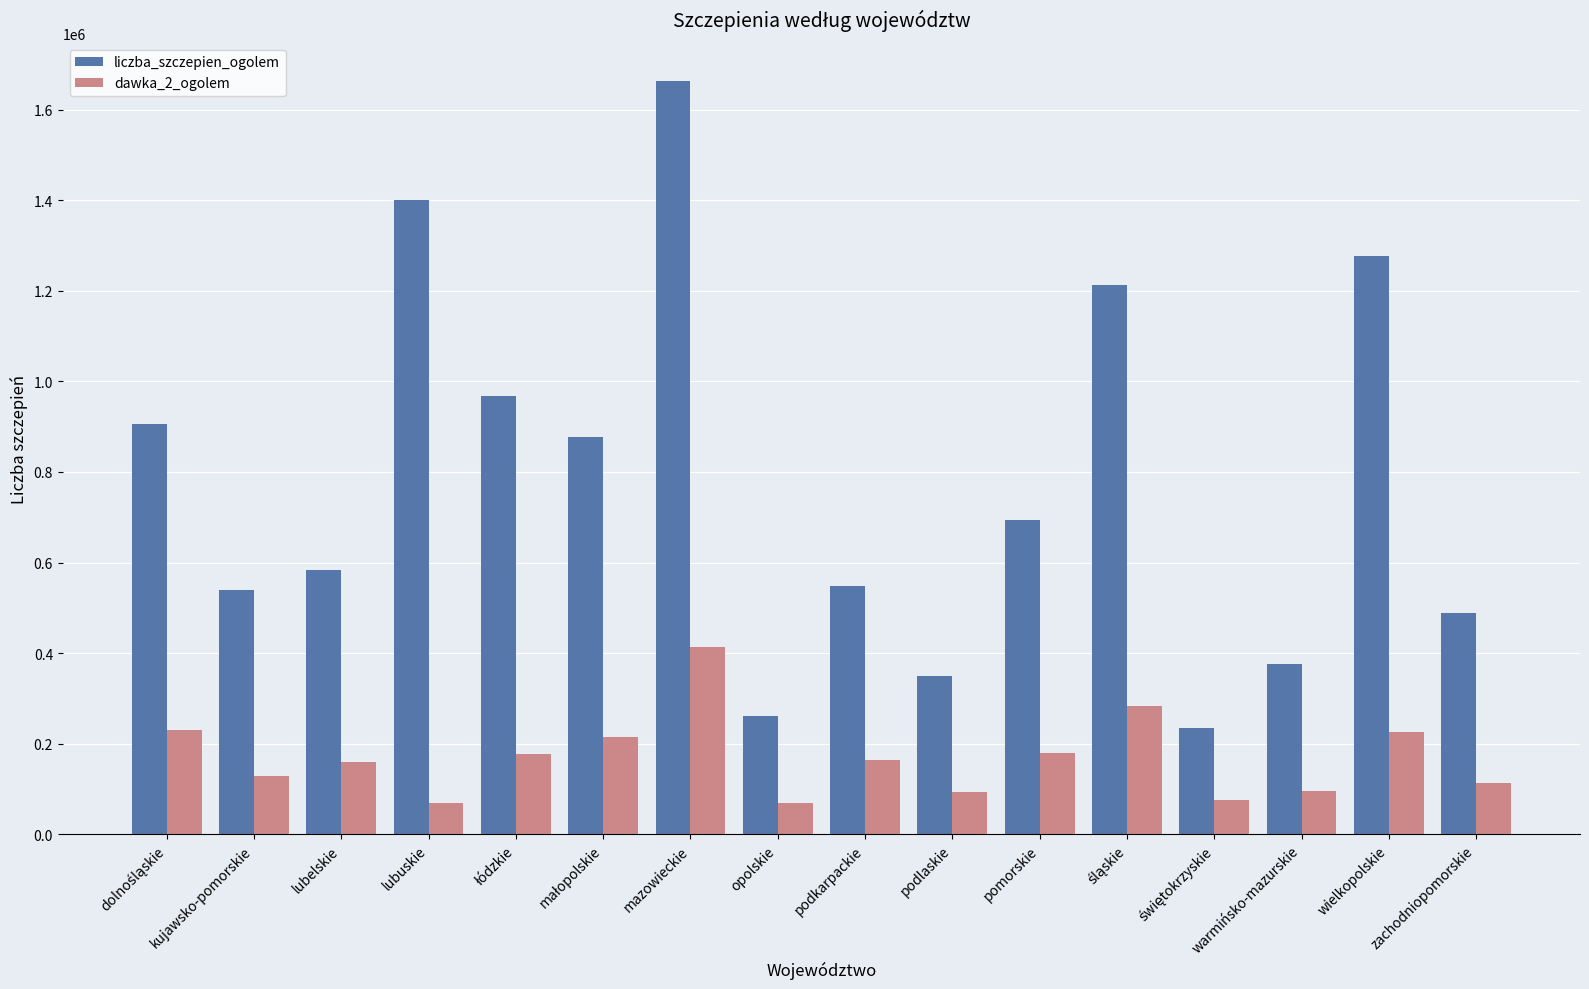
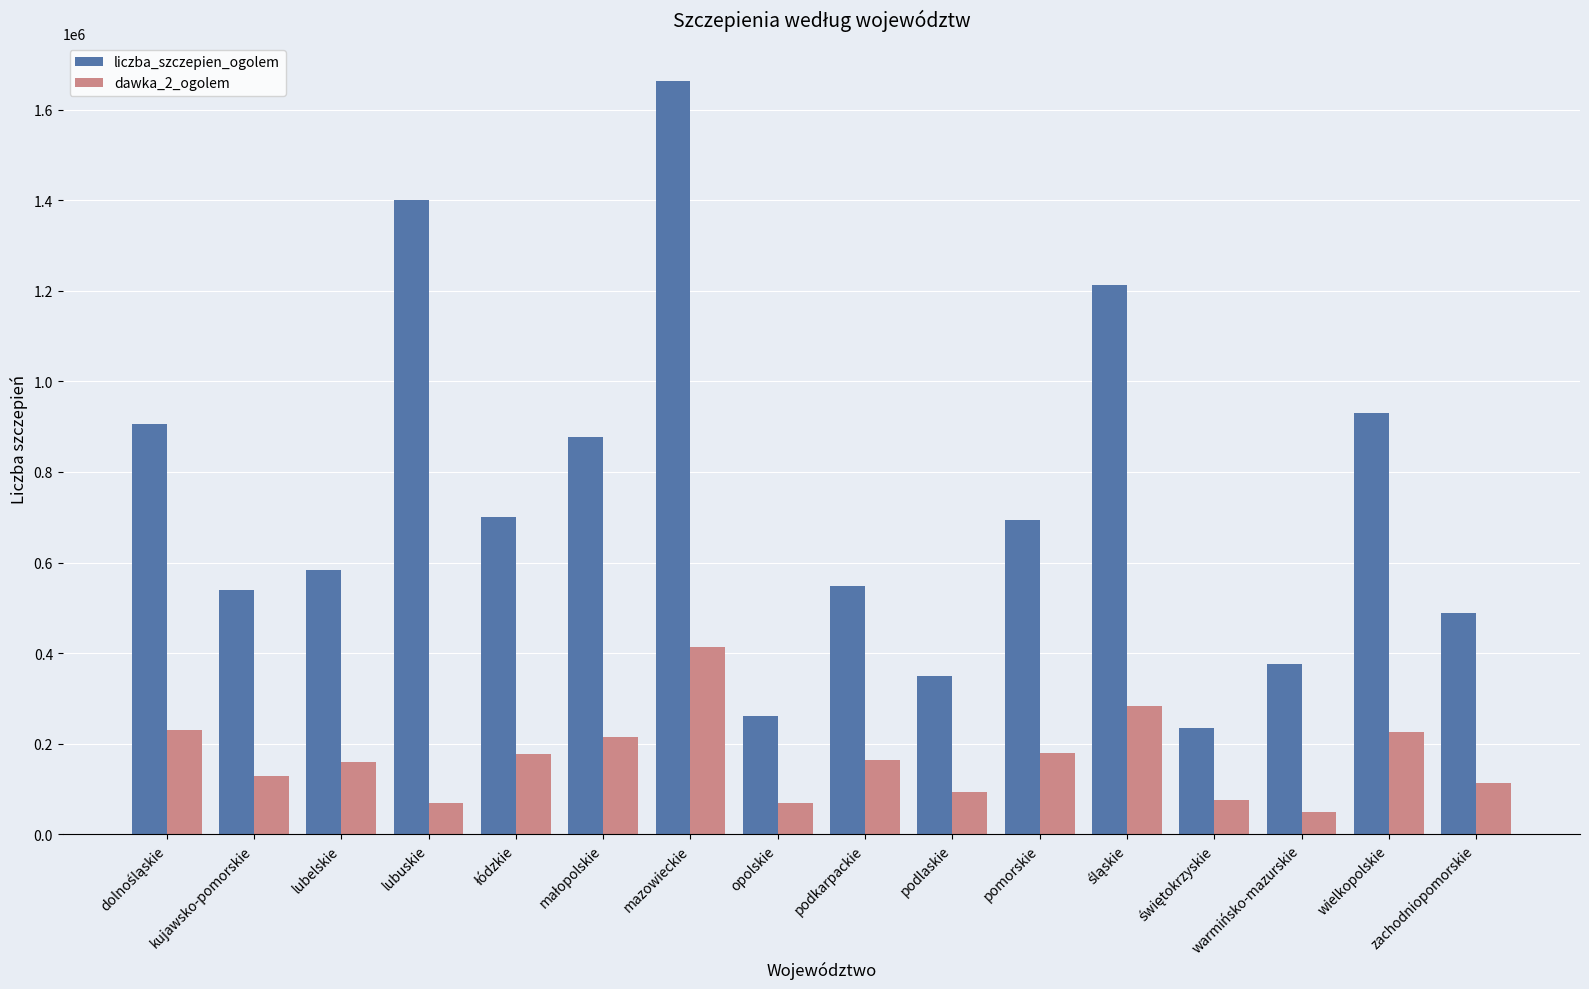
liczba_szczepien_ogolem, łódzkie: 970000 -> 700000
dawka_2_ogolem, warmińsko-mazurskie: 90000 -> 50000
liczba_szczepien_ogolem, wielkopolskie: 1280000 -> 930000
